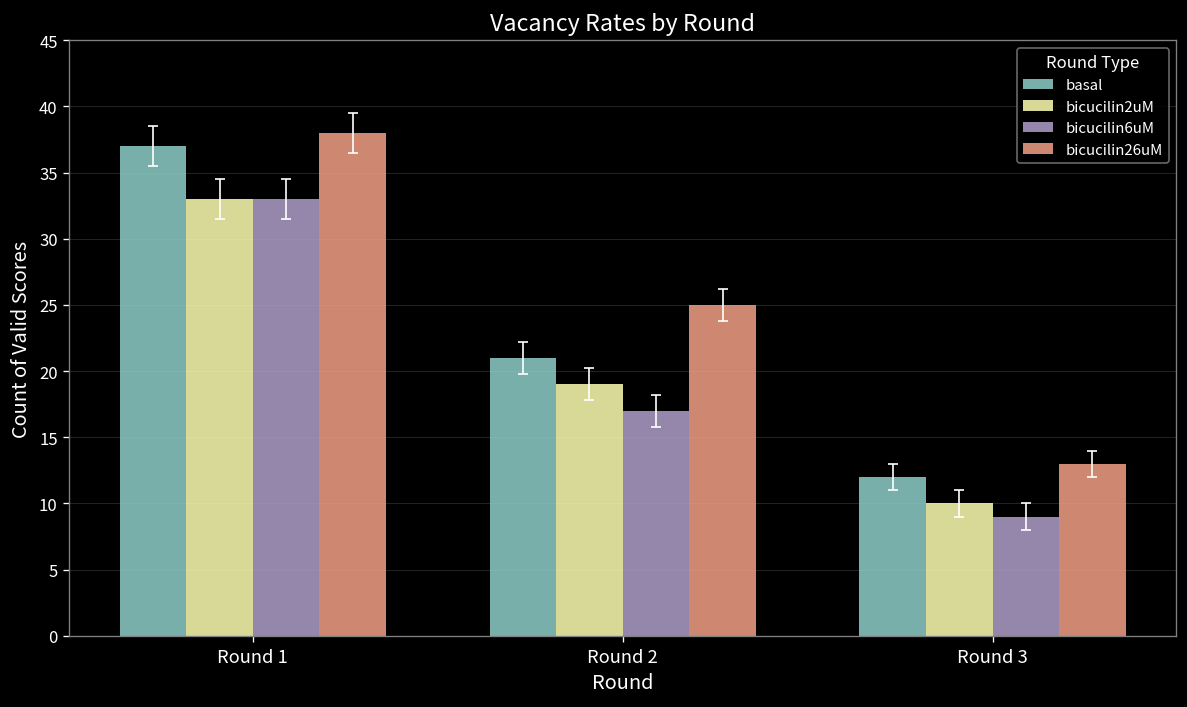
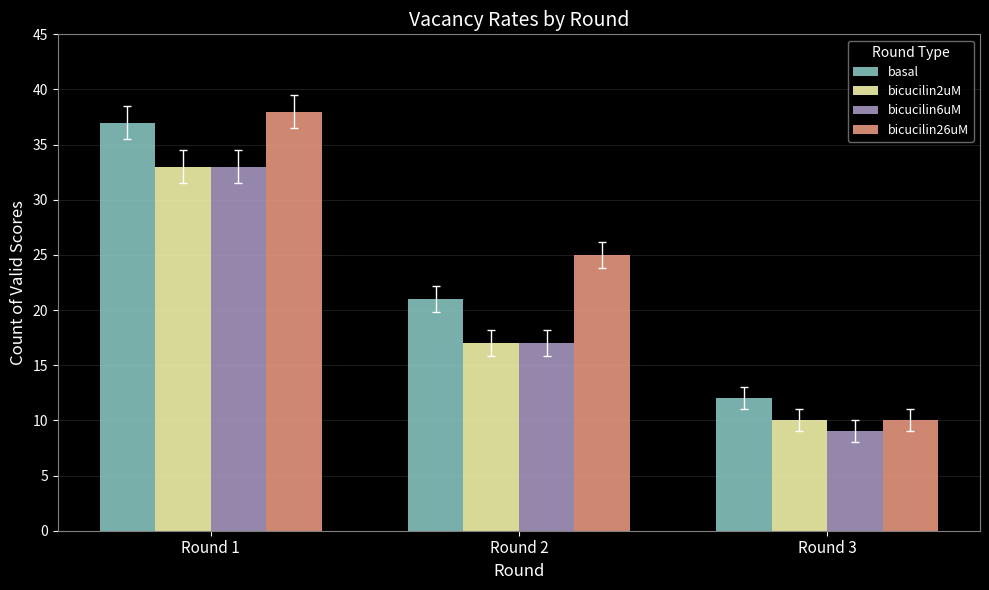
bicucilin2uM, Round 2: 19 -> 17
bicucilin26uM, Round 3: 13 -> 10
